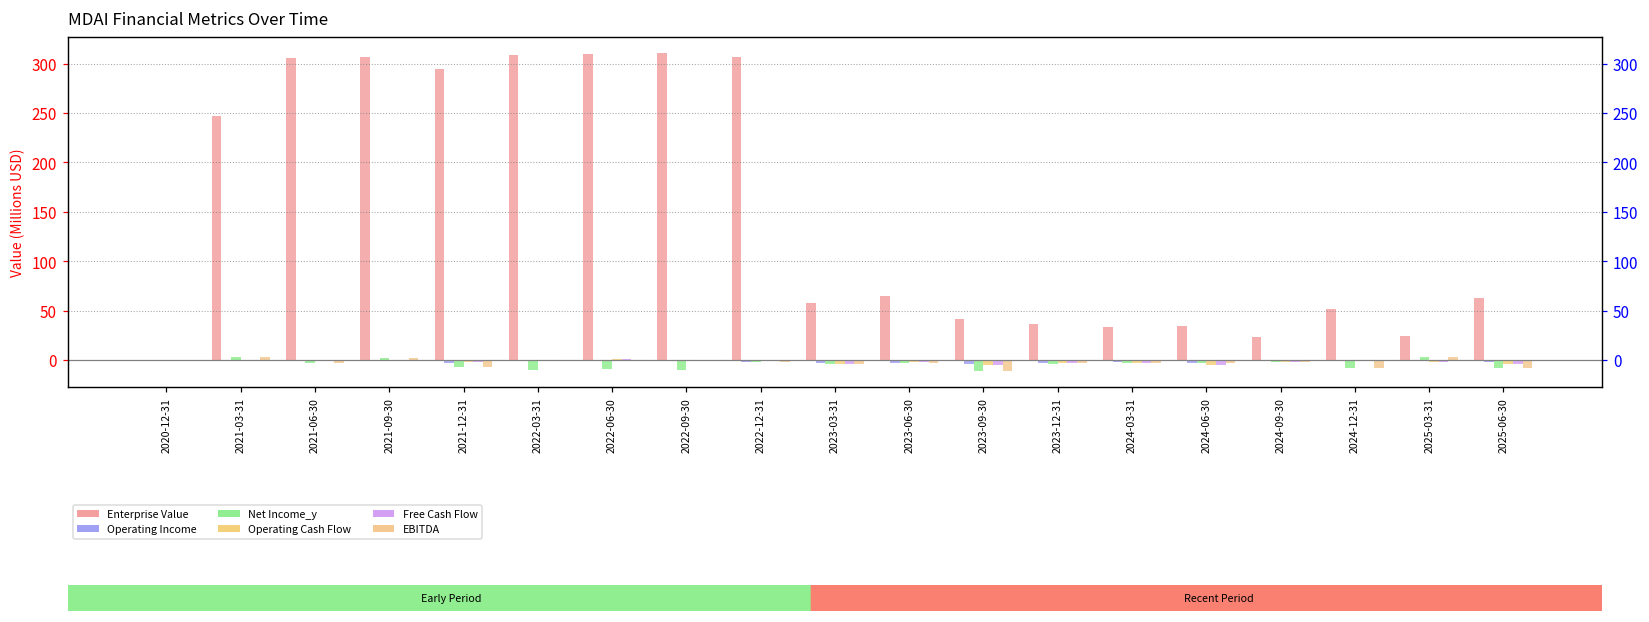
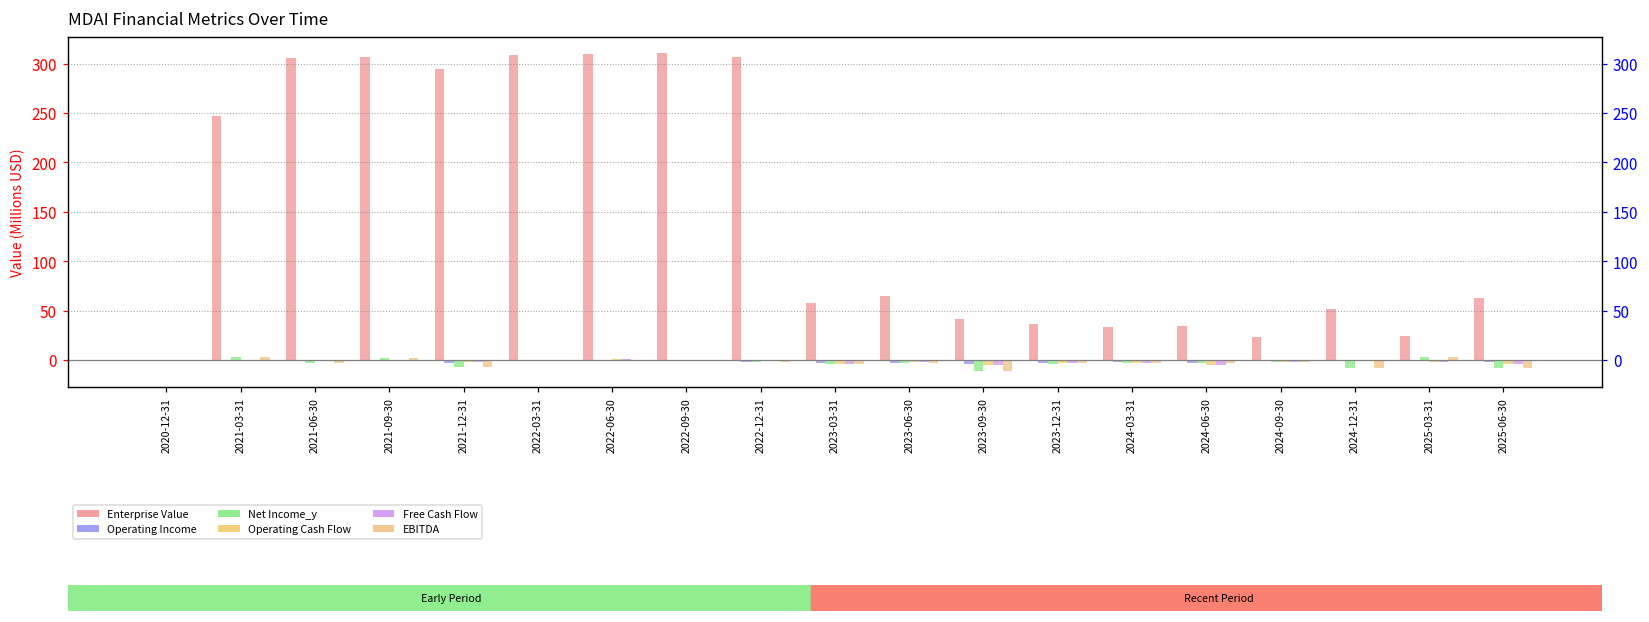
Net Income_y, 2022-03-31: -10 -> 0
Net Income_y, 2022-06-30: -10 -> 0
Net Income_y, 2022-09-30: -10 -> 0
